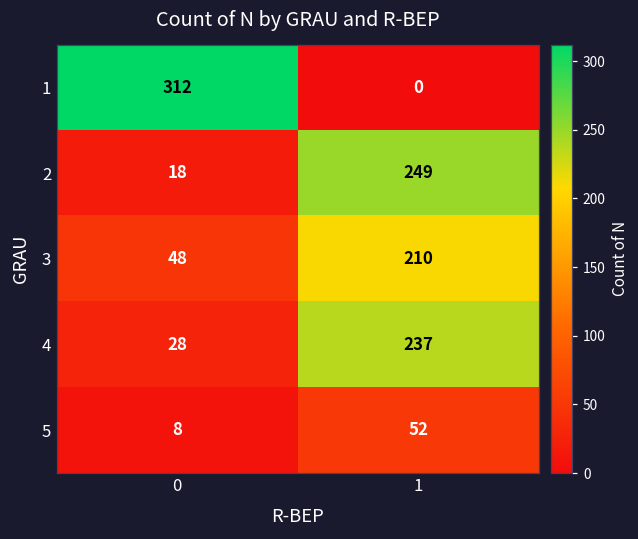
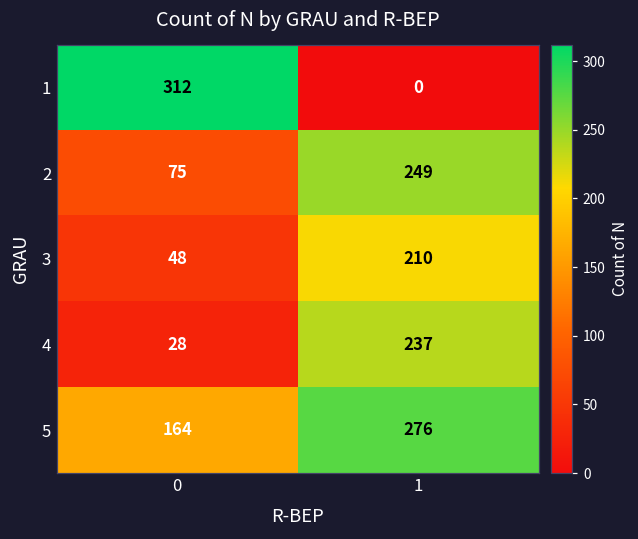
2, 0: 18 -> 75
5, 0: 8 -> 164
5, 1: 52 -> 276
